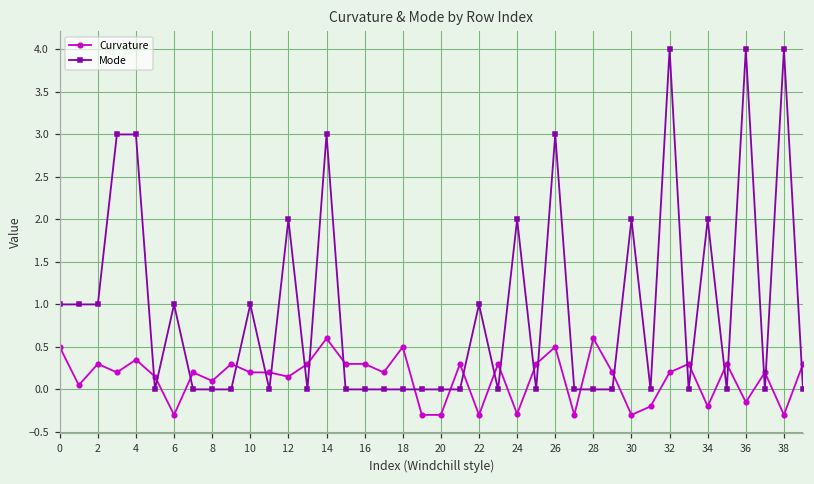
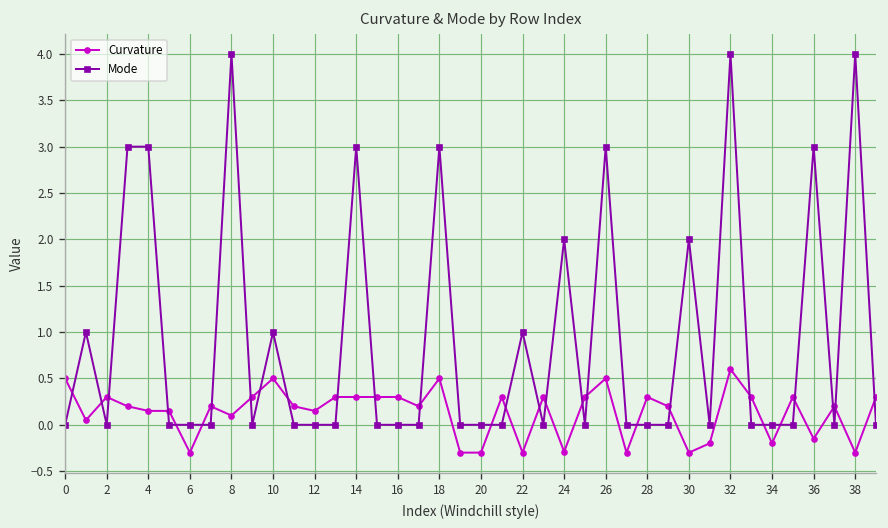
Mode, 0: 1 -> 0
Mode, 2: 1 -> 0
Curvature, 4: 0.4 -> 0.2
Mode, 6: 1 -> 0
Mode, 8: 0 -> 4
Curvature, 10: 0.2 -> 0.5
Mode, 12: 2 -> 0
Curvature, 14: 0.6 -> 0.3
Mode, 18: 0 -> 3
Curvature, 28: 0.6 -> 0.3
Curvature, 32: 0.2 -> 0.6
Mode, 34: 2 -> 0
Mode, 36: 4 -> 3
